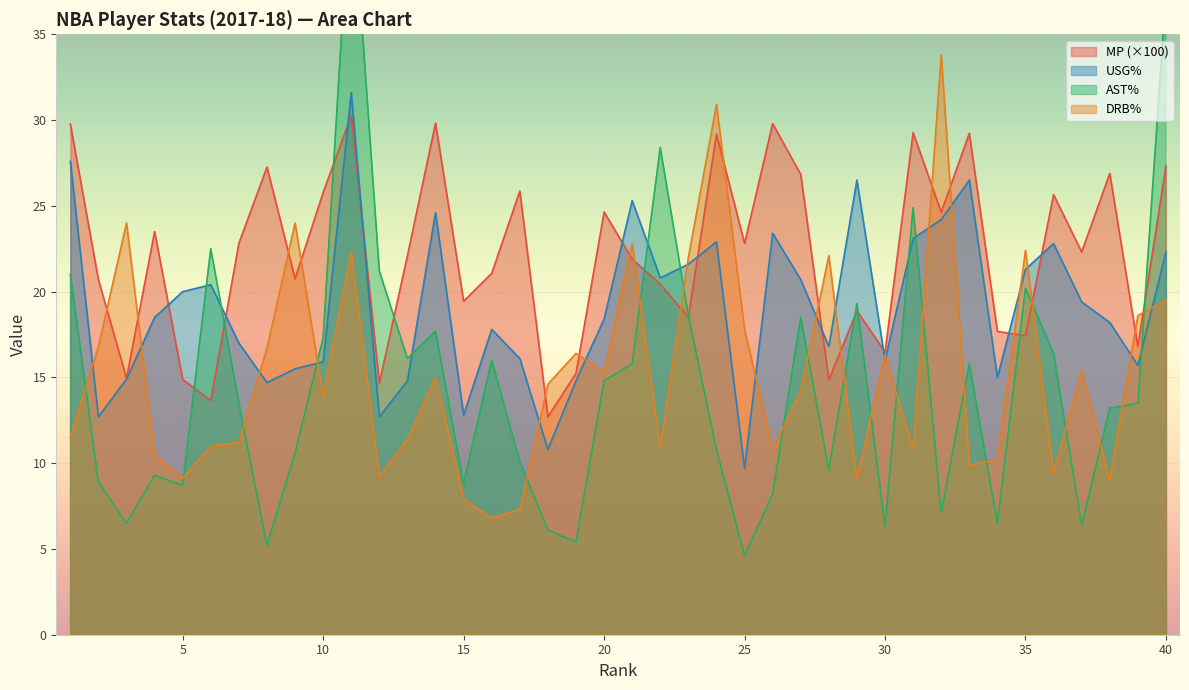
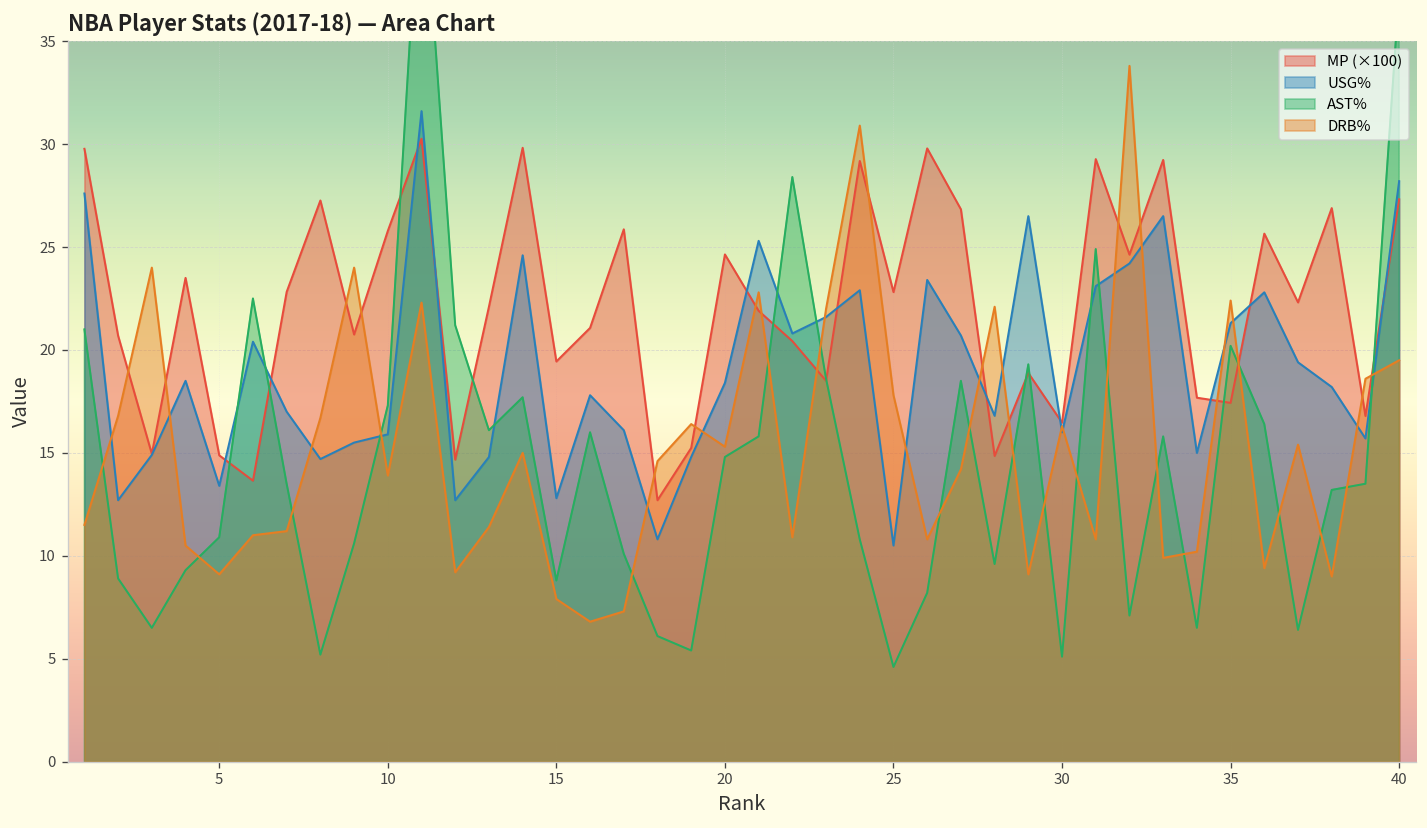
USG%, 5: 20.0 -> 13.4
AST%, 5: 8.7 -> 10.9
USG%, 25: 9.7 -> 10.5
AST%, 30: 6.3 -> 5.1
USG%, 40: 22.3 -> 28.2
